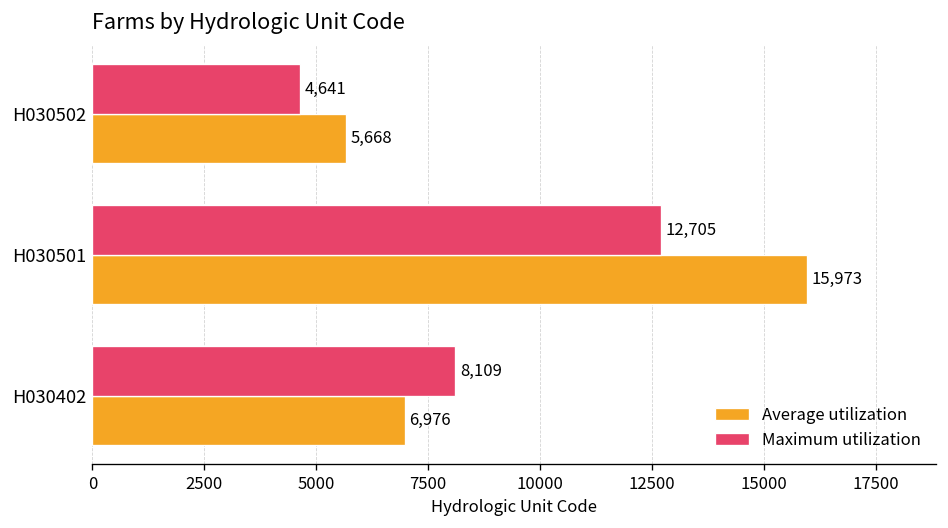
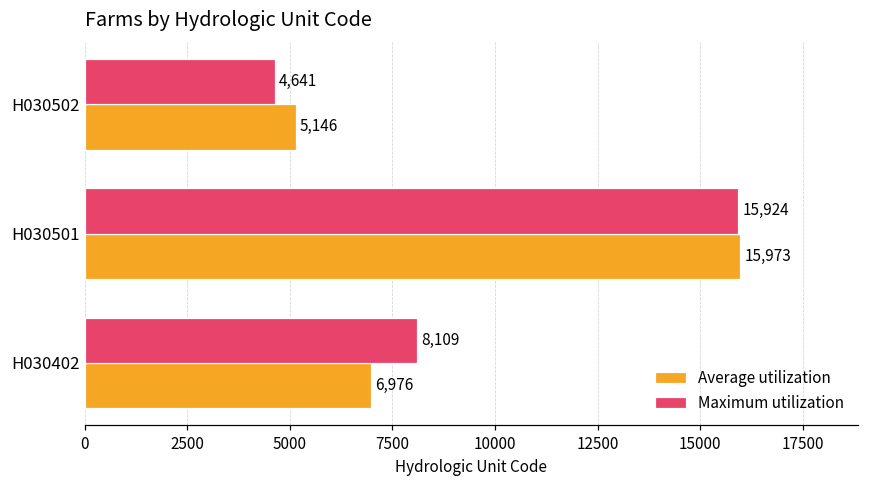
Average utilization, H030502: 5,668 -> 5,146
Maximum utilization, H030501: 12,705 -> 15,924
